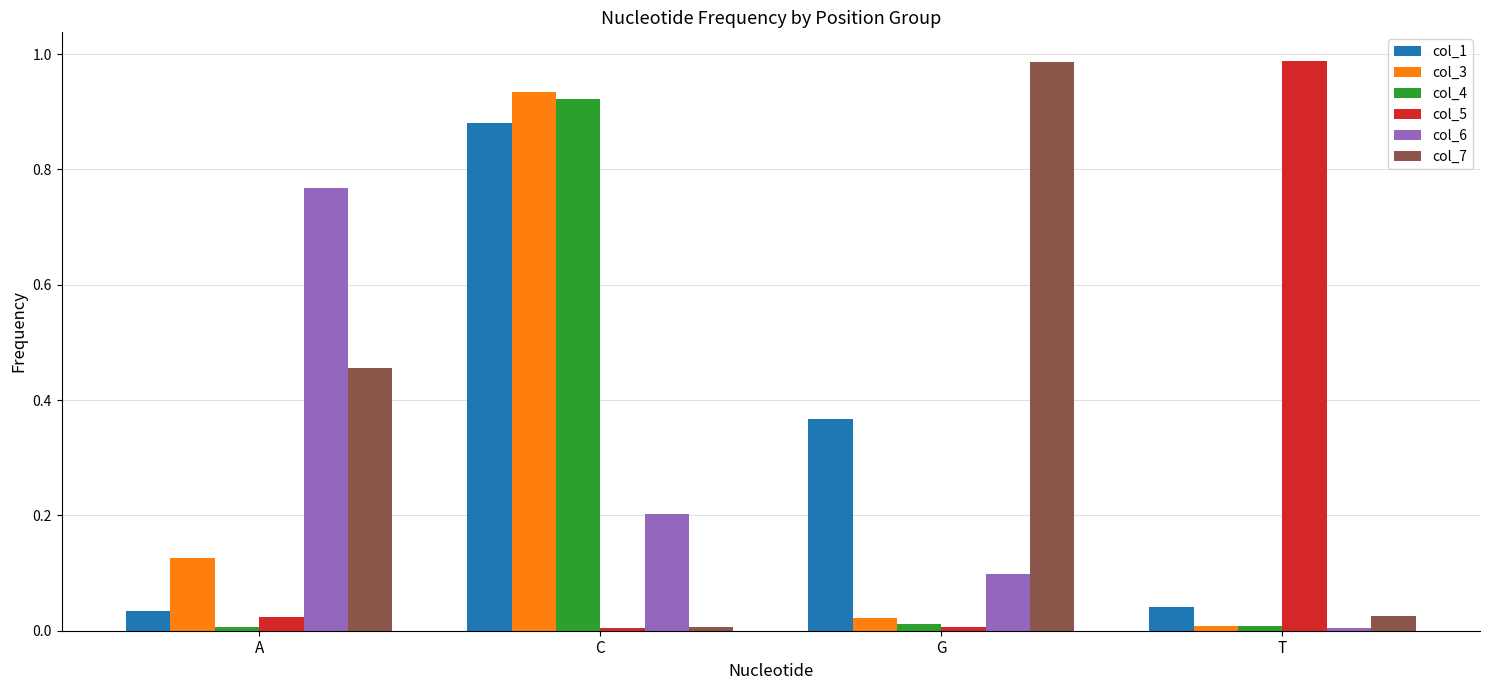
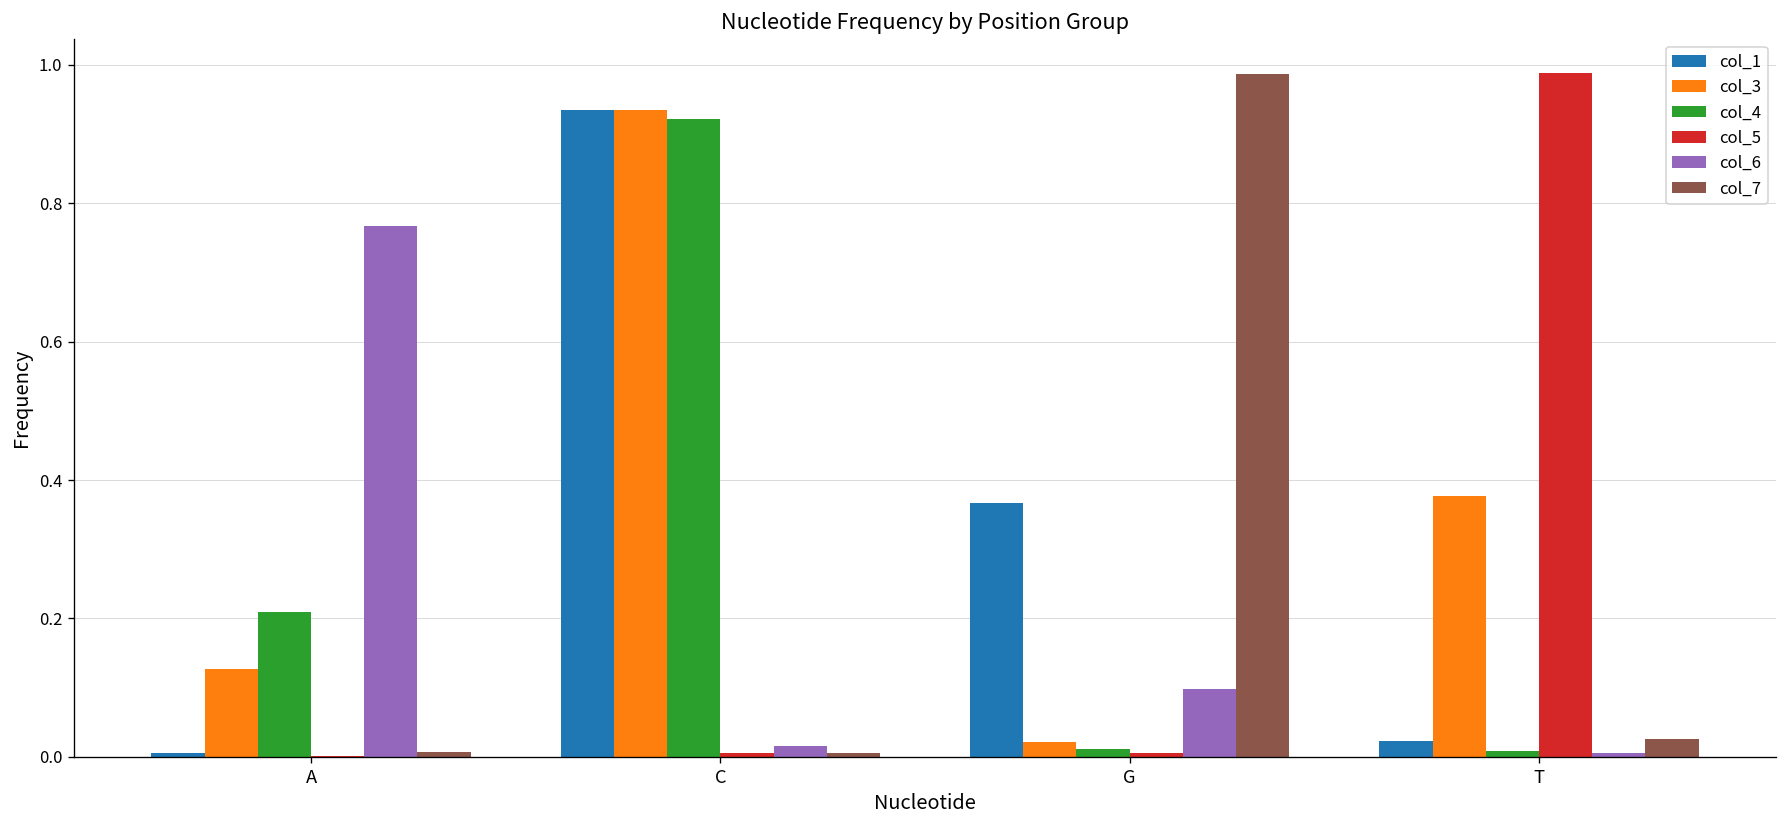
col_1, A: 0.03 -> 0.01
col_4, A: 0.01 -> 0.21
col_5, A: 0.02 -> 0.00
col_7, A: 0.46 -> 0.01
col_1, C: 0.88 -> 0.94
col_6, C: 0.20 -> 0.02
col_1, T: 0.04 -> 0.02
col_3, T: 0.01 -> 0.38
